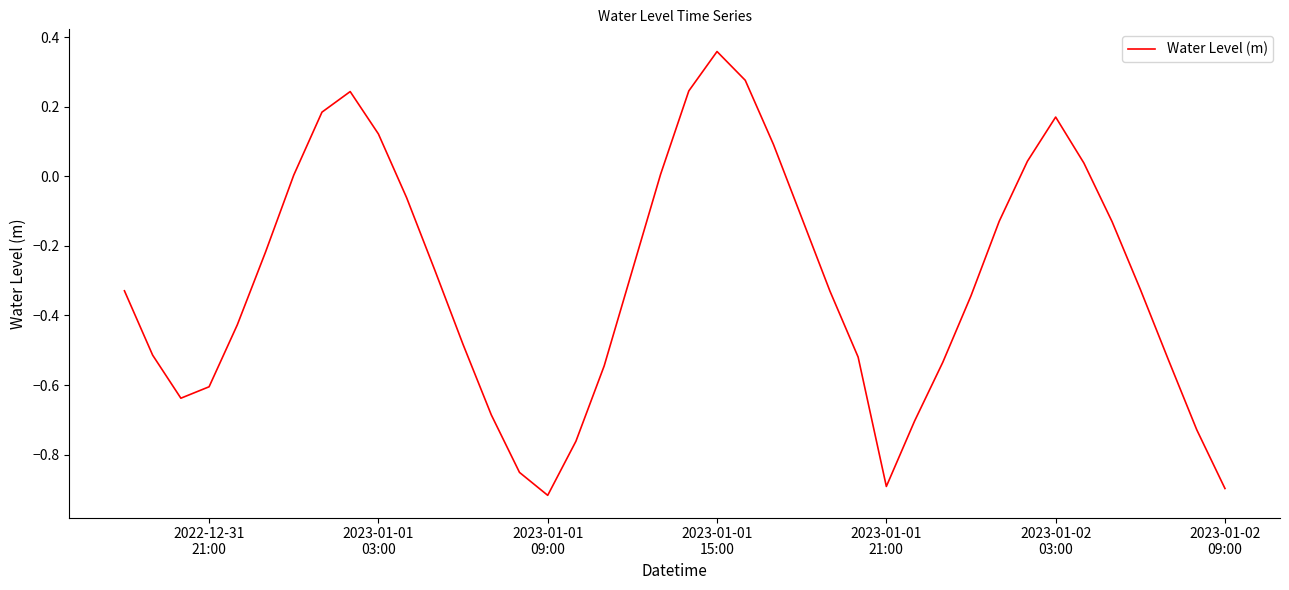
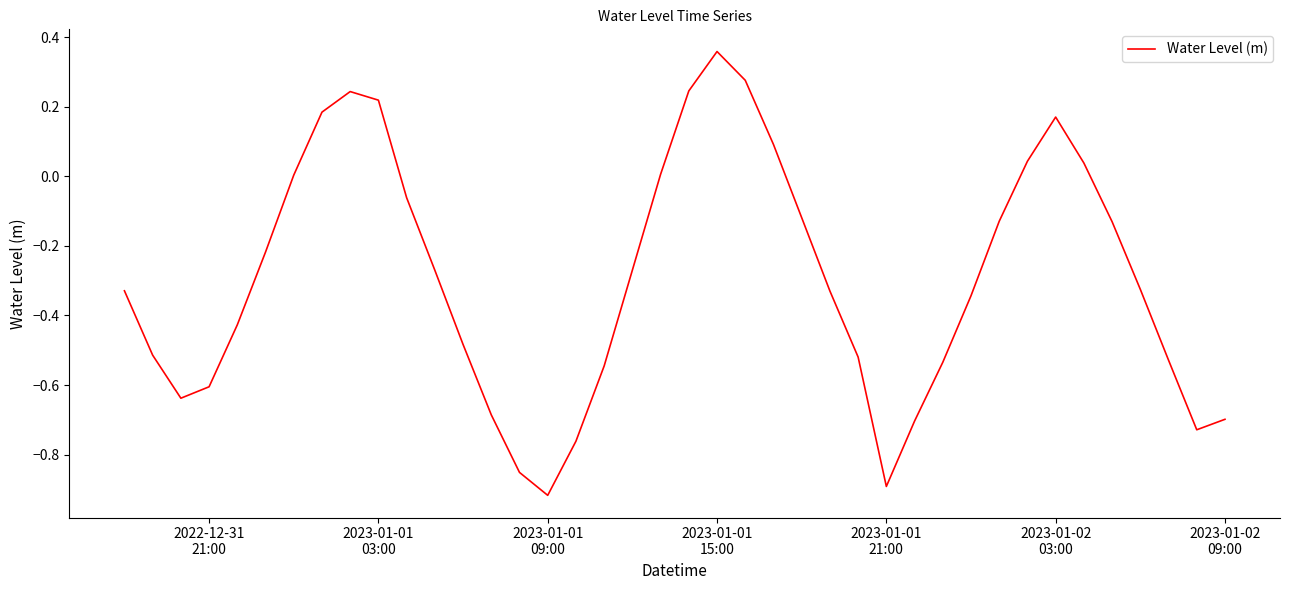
2023-01-01 03:00: 0.12 -> 0.22
2023-01-02 09:00: -0.90 -> -0.70
